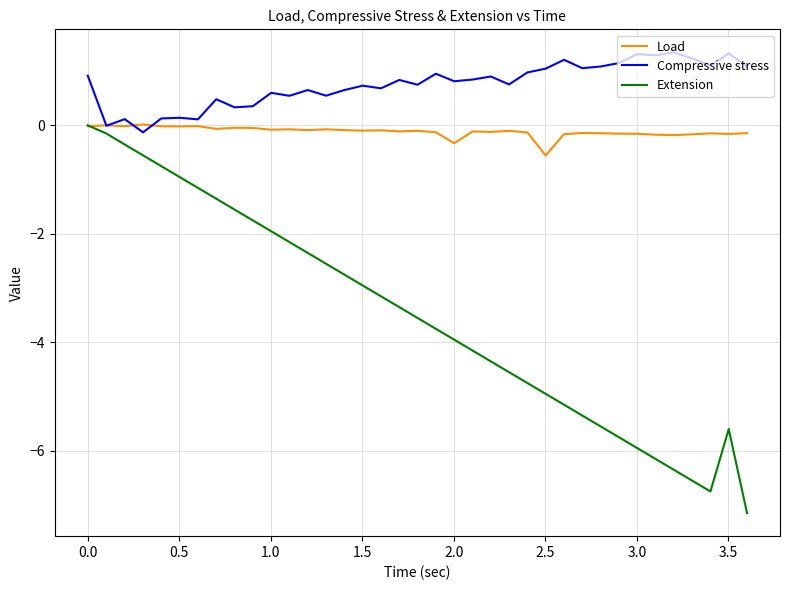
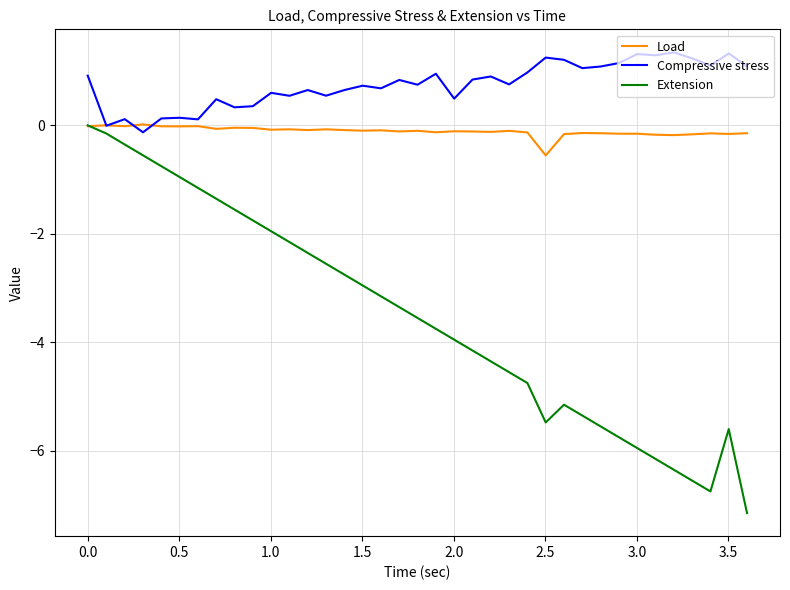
Load, 2.0: -0.3 -> -0.1
Compressive stress, 2.0: 0.8 -> 0.5
Compressive stress, 2.5: 1.0 -> 1.3
Extension, 2.5: -5.0 -> -5.5
